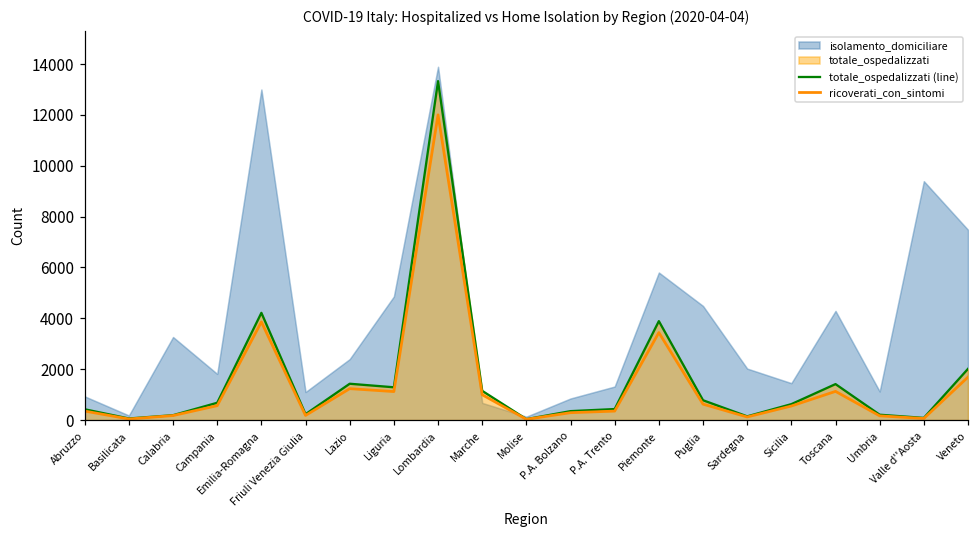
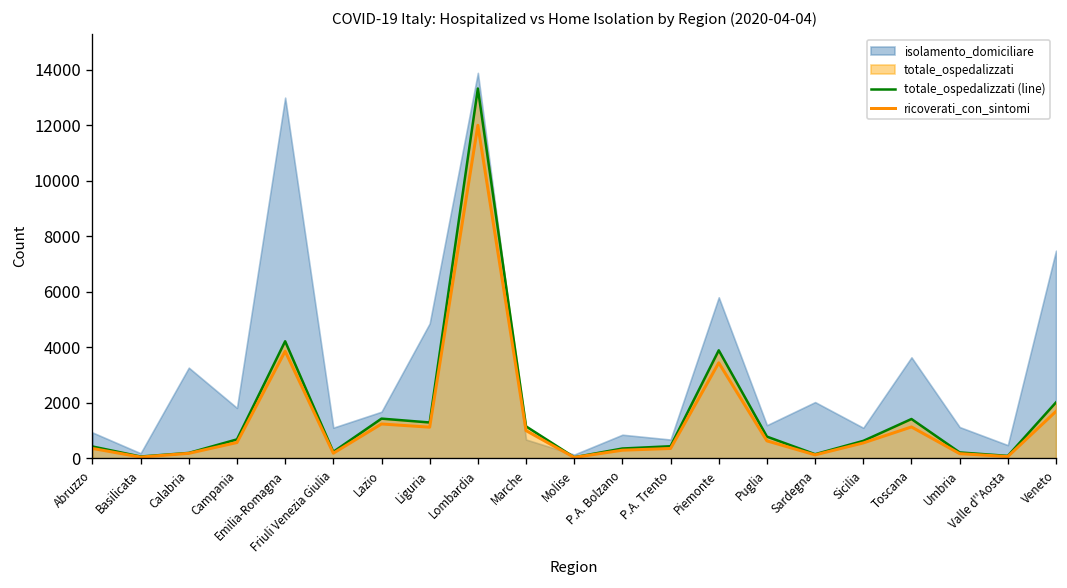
isolamento_domiciliare, Lazio: 2400 -> 1700
isolamento_domiciliare, P.A. Trento: 1300 -> 700
isolamento_domiciliare, Puglia: 4500 -> 1200
isolamento_domiciliare, Sicilia: 1500 -> 1100
isolamento_domiciliare, Toscana: 4300 -> 3600
isolamento_domiciliare, Valle d''Aosta: 9400 -> 500
